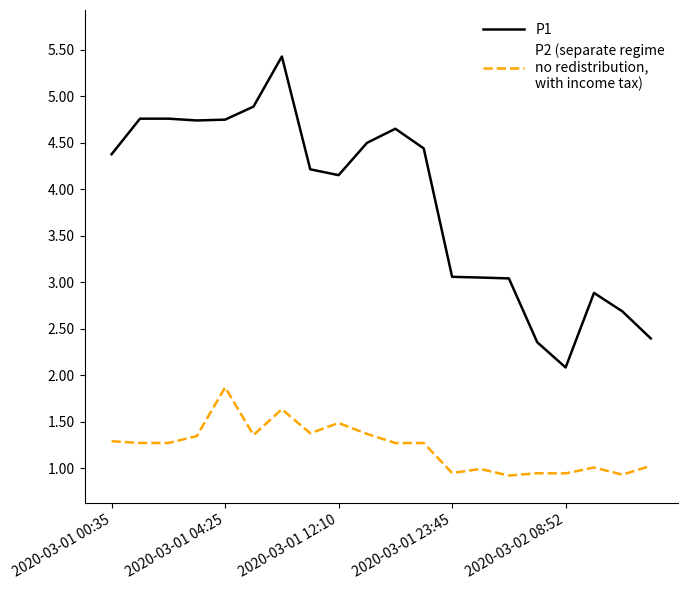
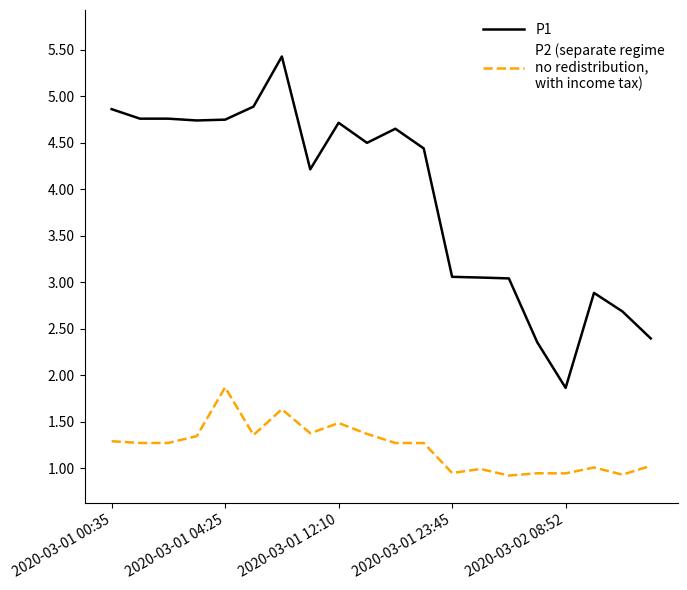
P1, 2020-03-01 00:35: 4.4 -> 4.9
P1, 2020-03-01 12:10: 4.2 -> 4.7
P1, 2020-03-02 08:52: 2.1 -> 1.9
